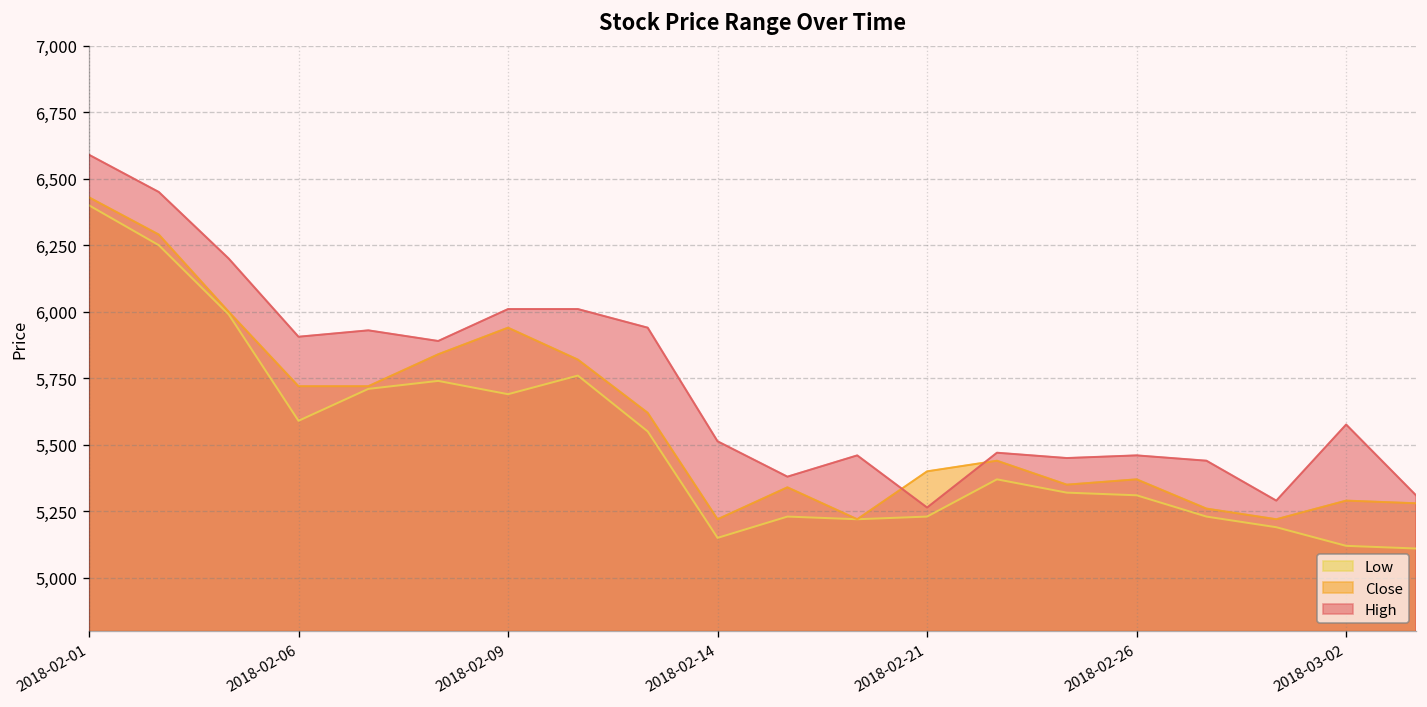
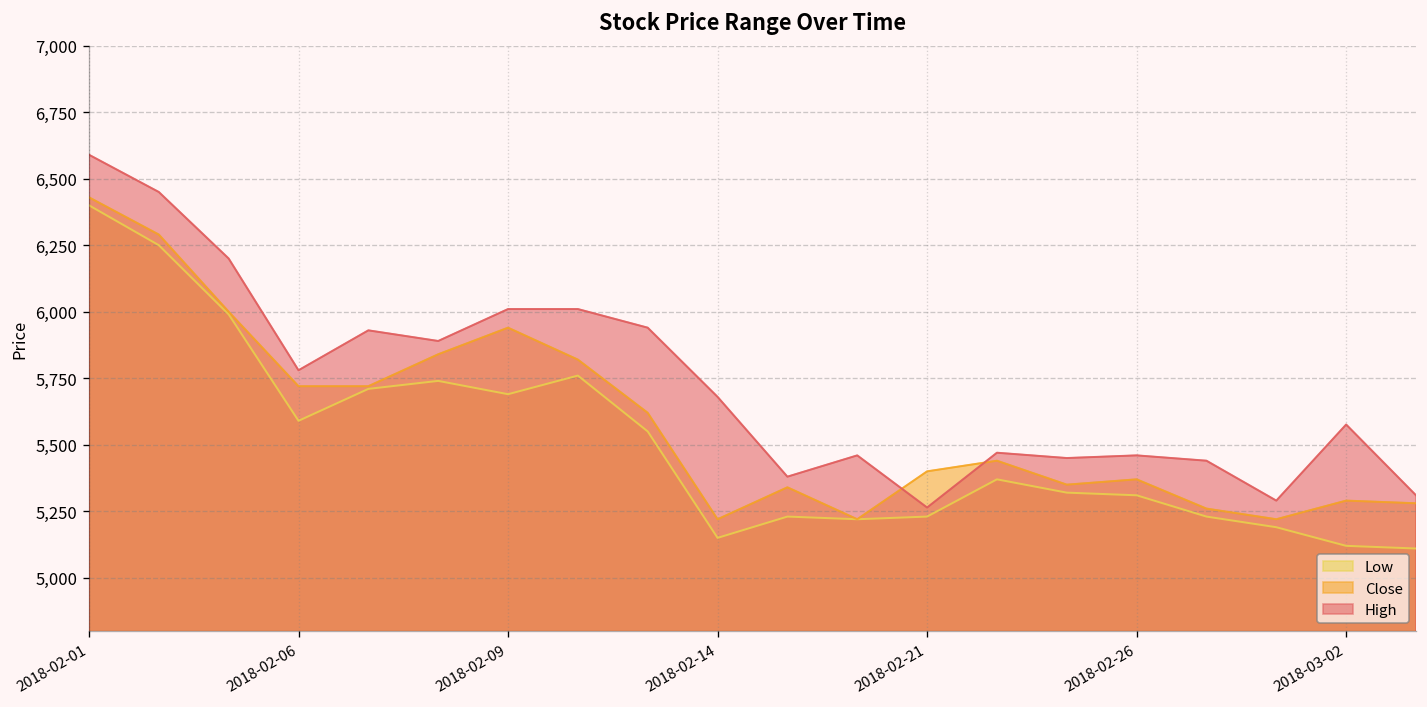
High, 2018-02-06: 5,910 -> 5,780
High, 2018-02-14: 5,510 -> 5,680
